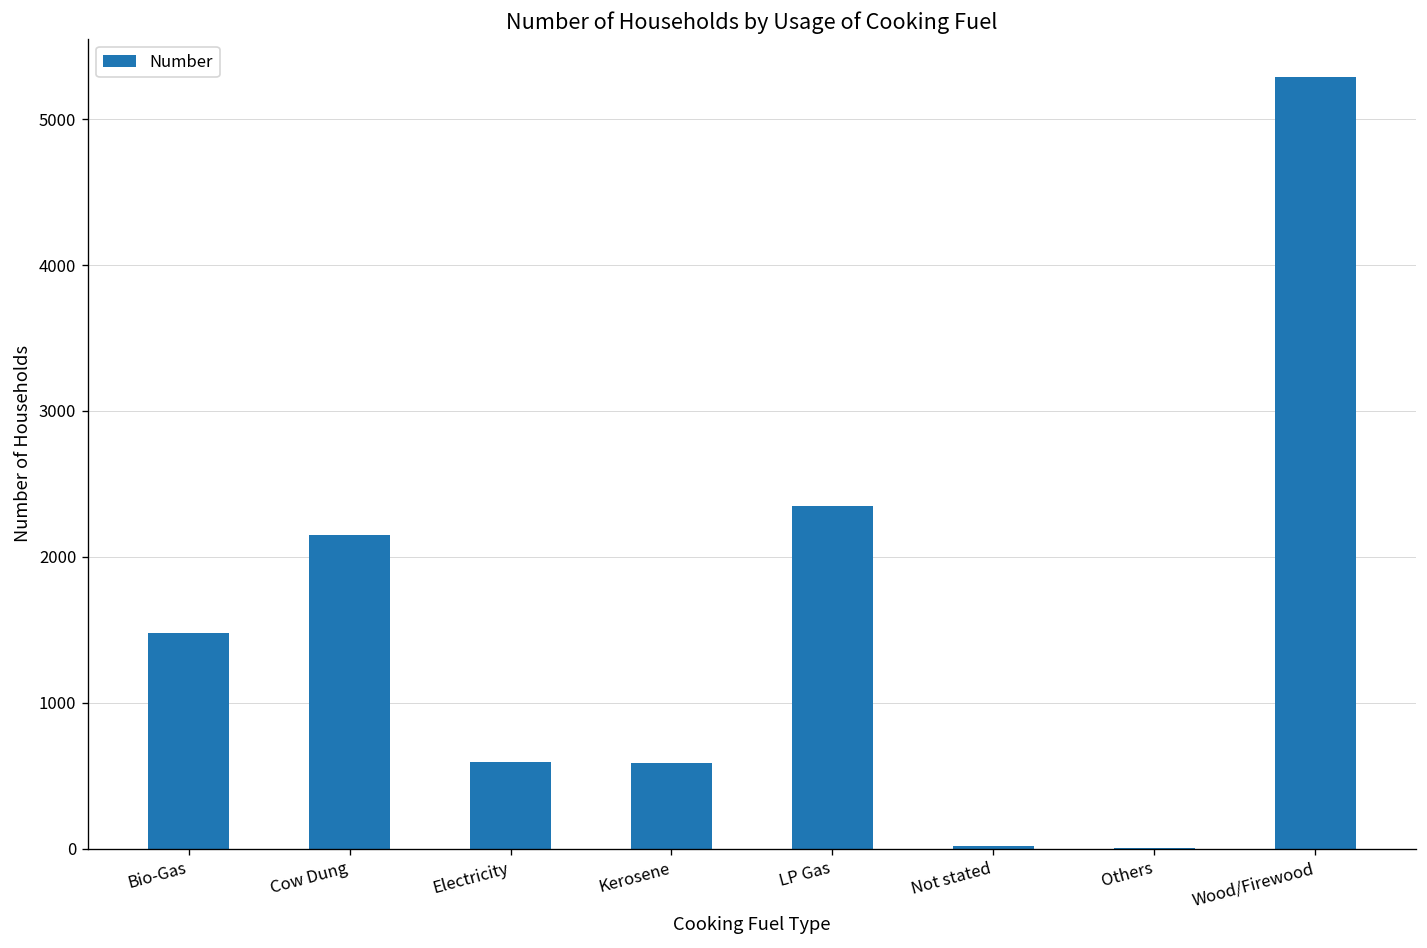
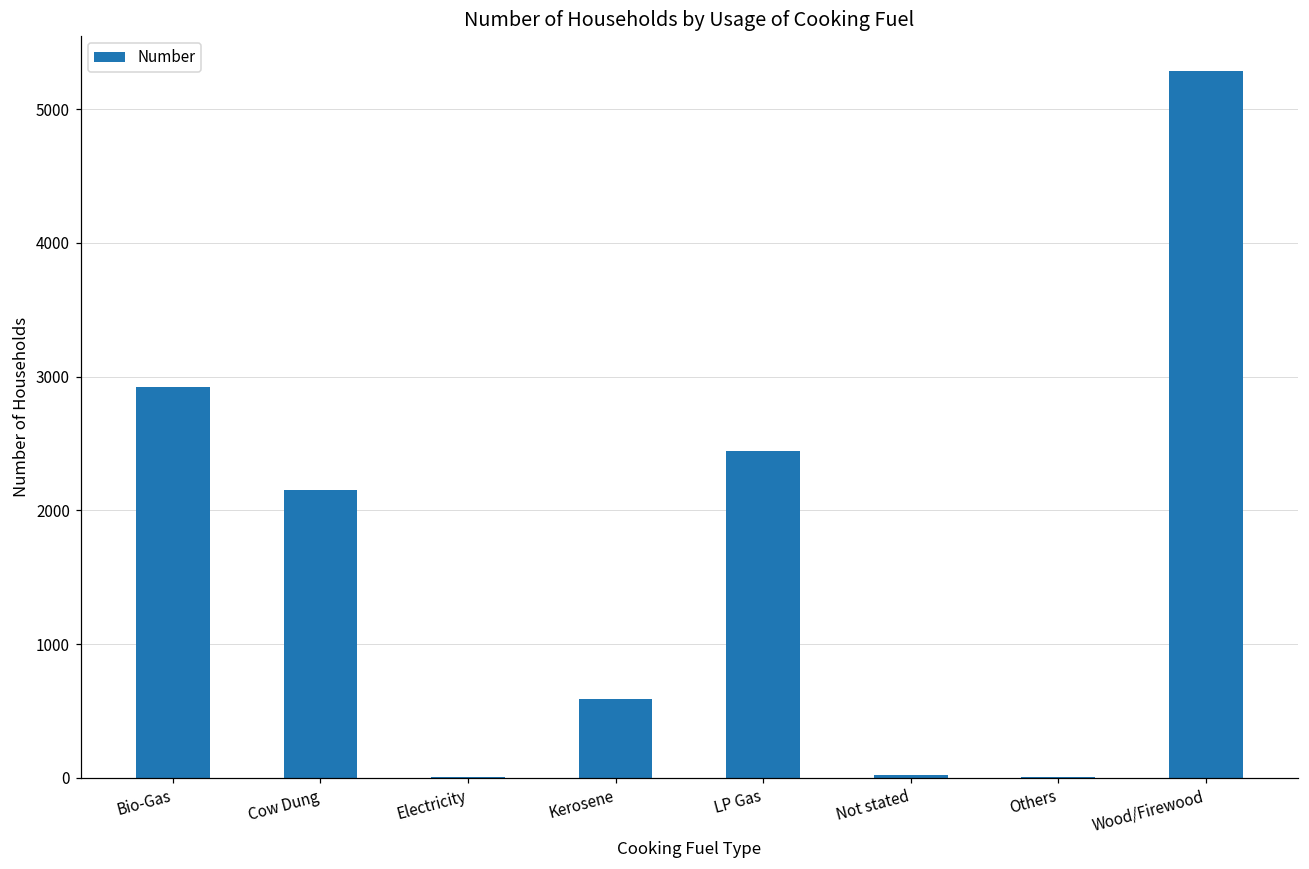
Bio-Gas: 1480 -> 2920
Electricity: 590 -> 10
LP Gas: 2350 -> 2440
